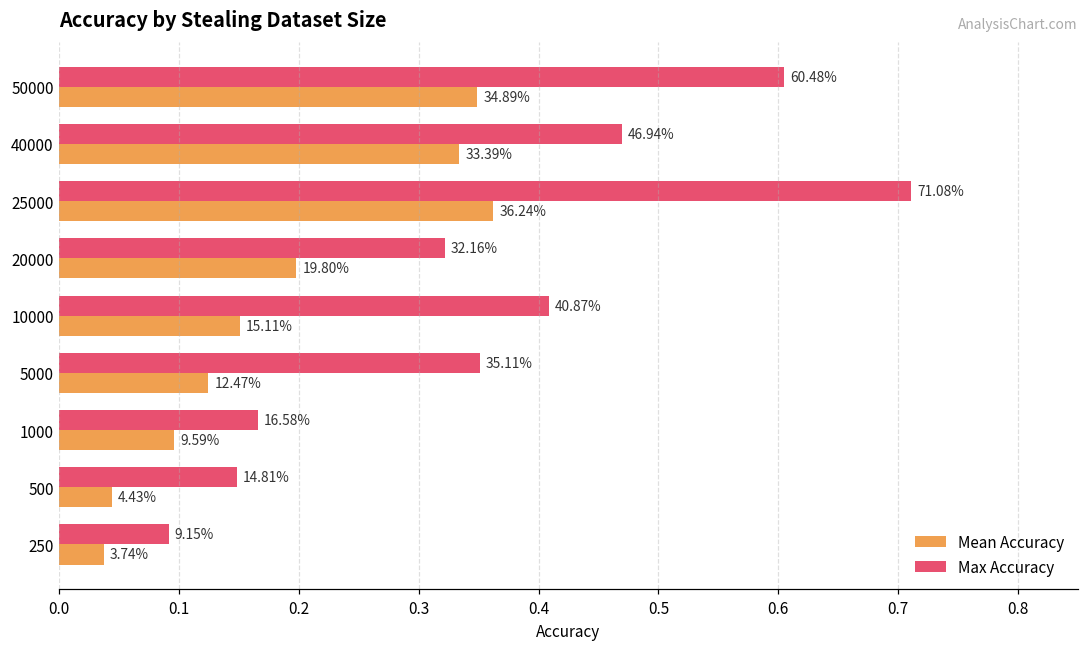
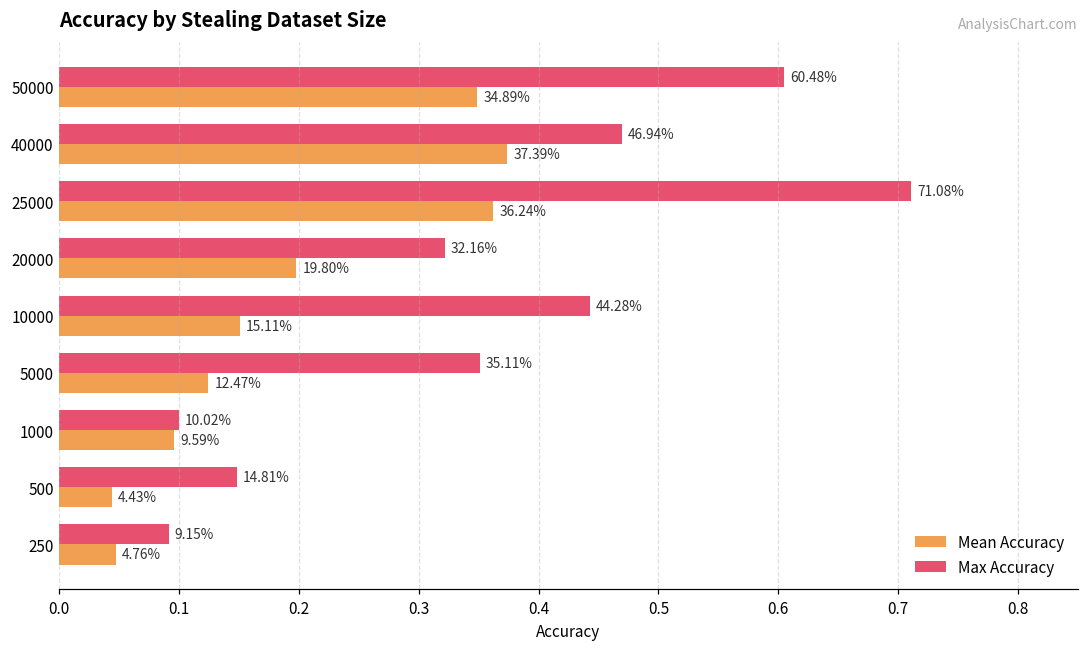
Mean Accuracy, 40000: 33.39% -> 37.39%
Max Accuracy, 10000: 40.87% -> 44.28%
Max Accuracy, 1000: 16.58% -> 10.02%
Mean Accuracy, 250: 3.74% -> 4.76%
